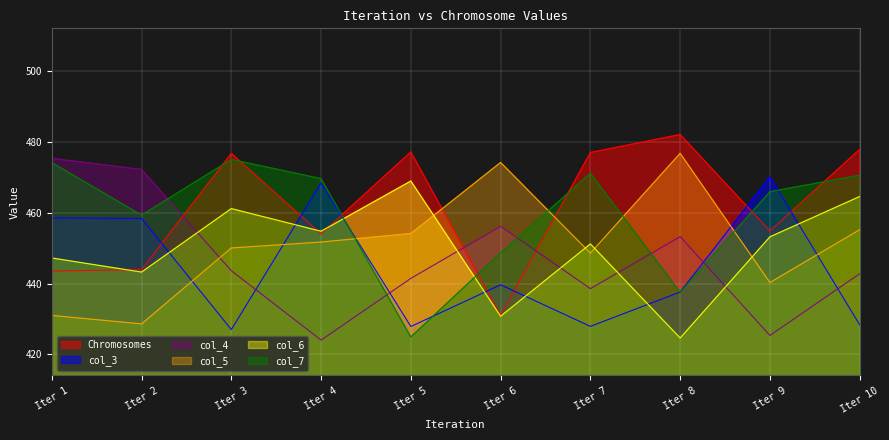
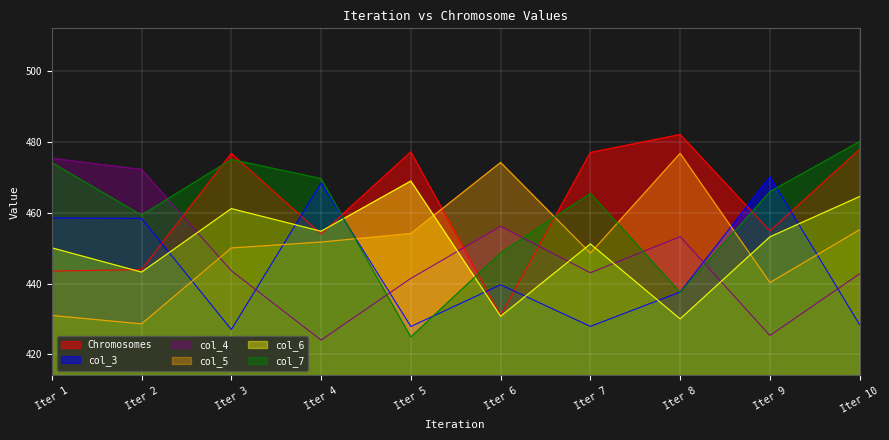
col_6, Iter 1: 447 -> 450
col_4, Iter 7: 439 -> 443
col_7, Iter 7: 471 -> 465
col_6, Iter 8: 425 -> 430
col_7, Iter 10: 471 -> 480
